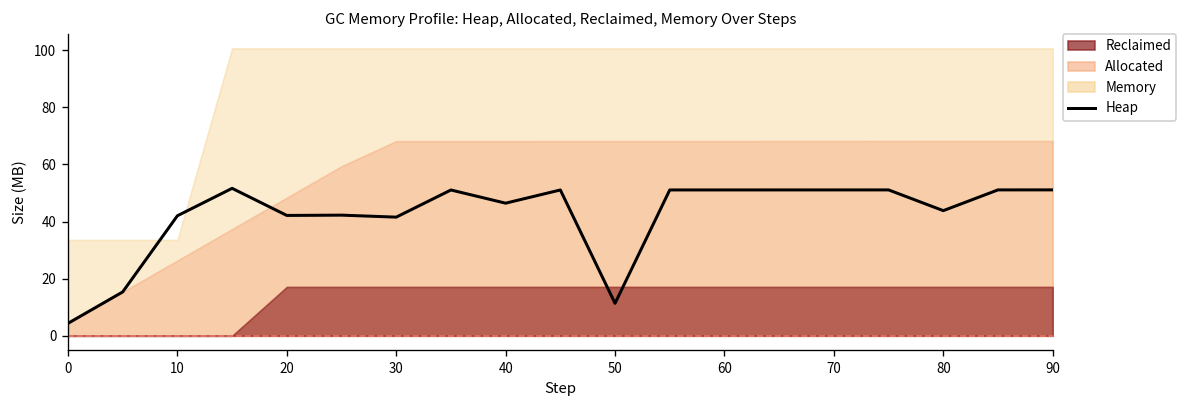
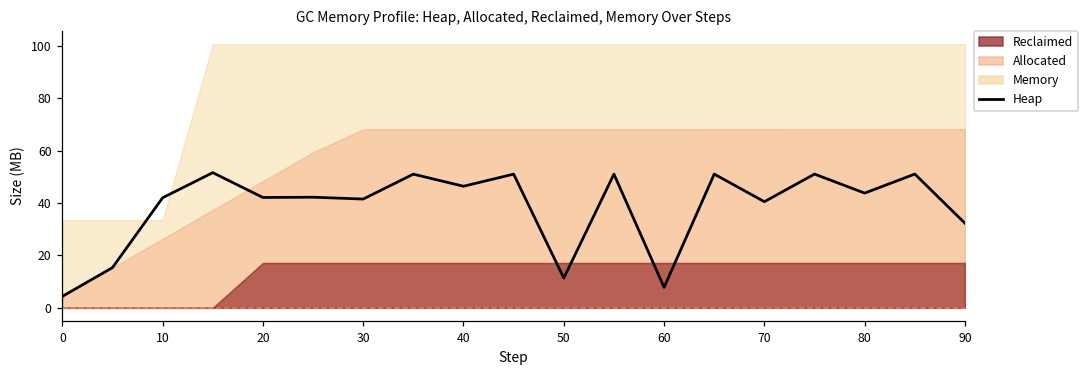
Heap, 60: 51 -> 8
Heap, 70: 51 -> 41
Heap, 90: 51 -> 32
